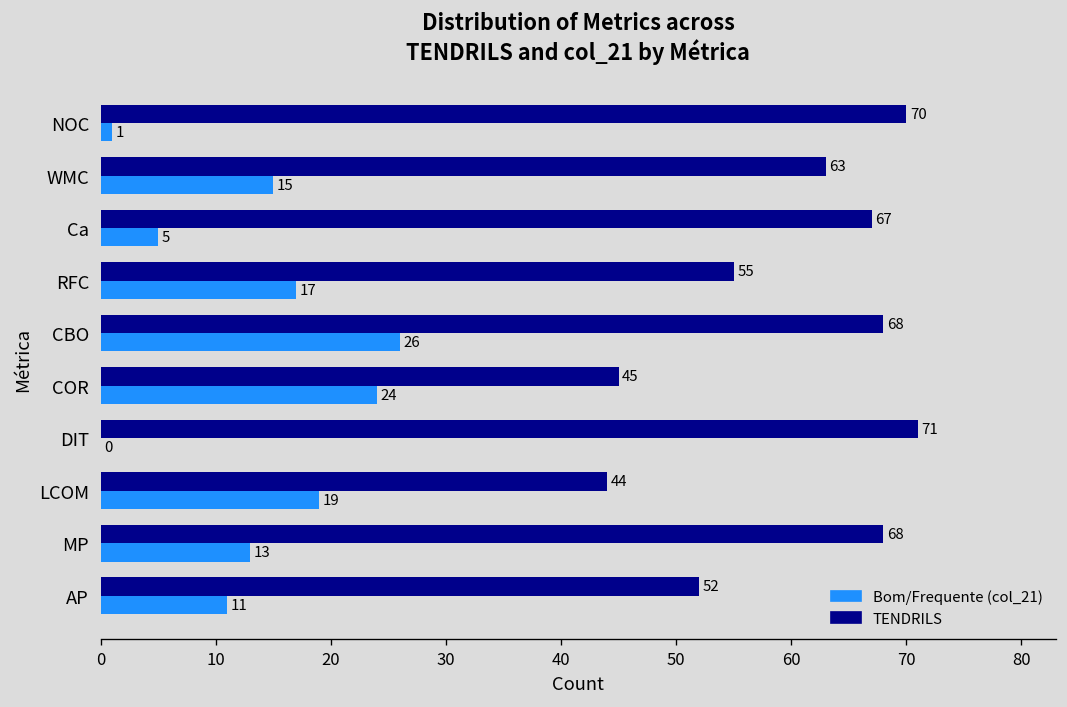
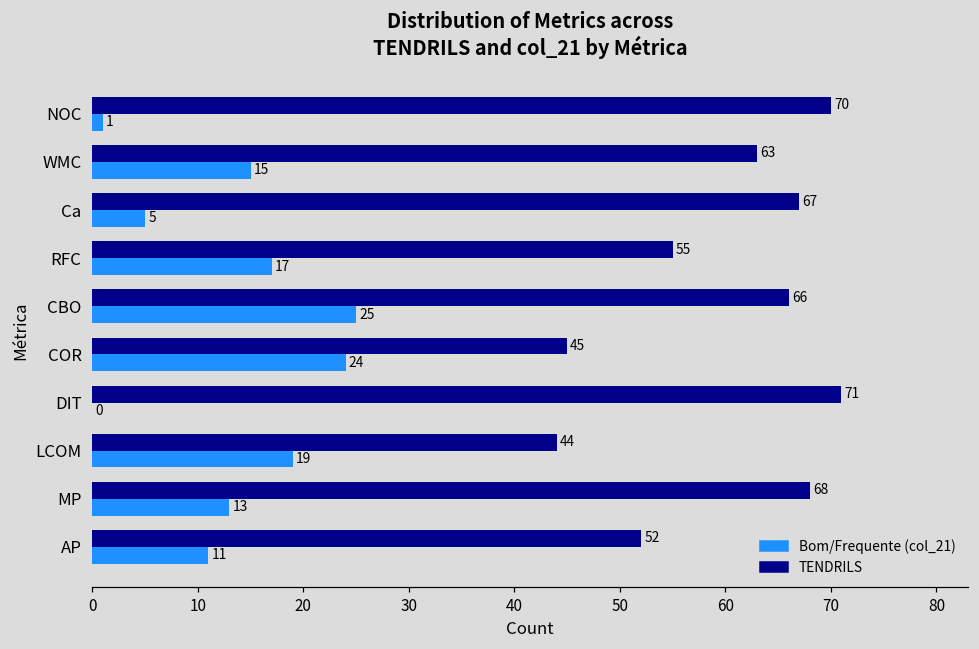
TENDRILS, CBO: 68 -> 66
Bom/Frequente (col_21), CBO: 26 -> 25
